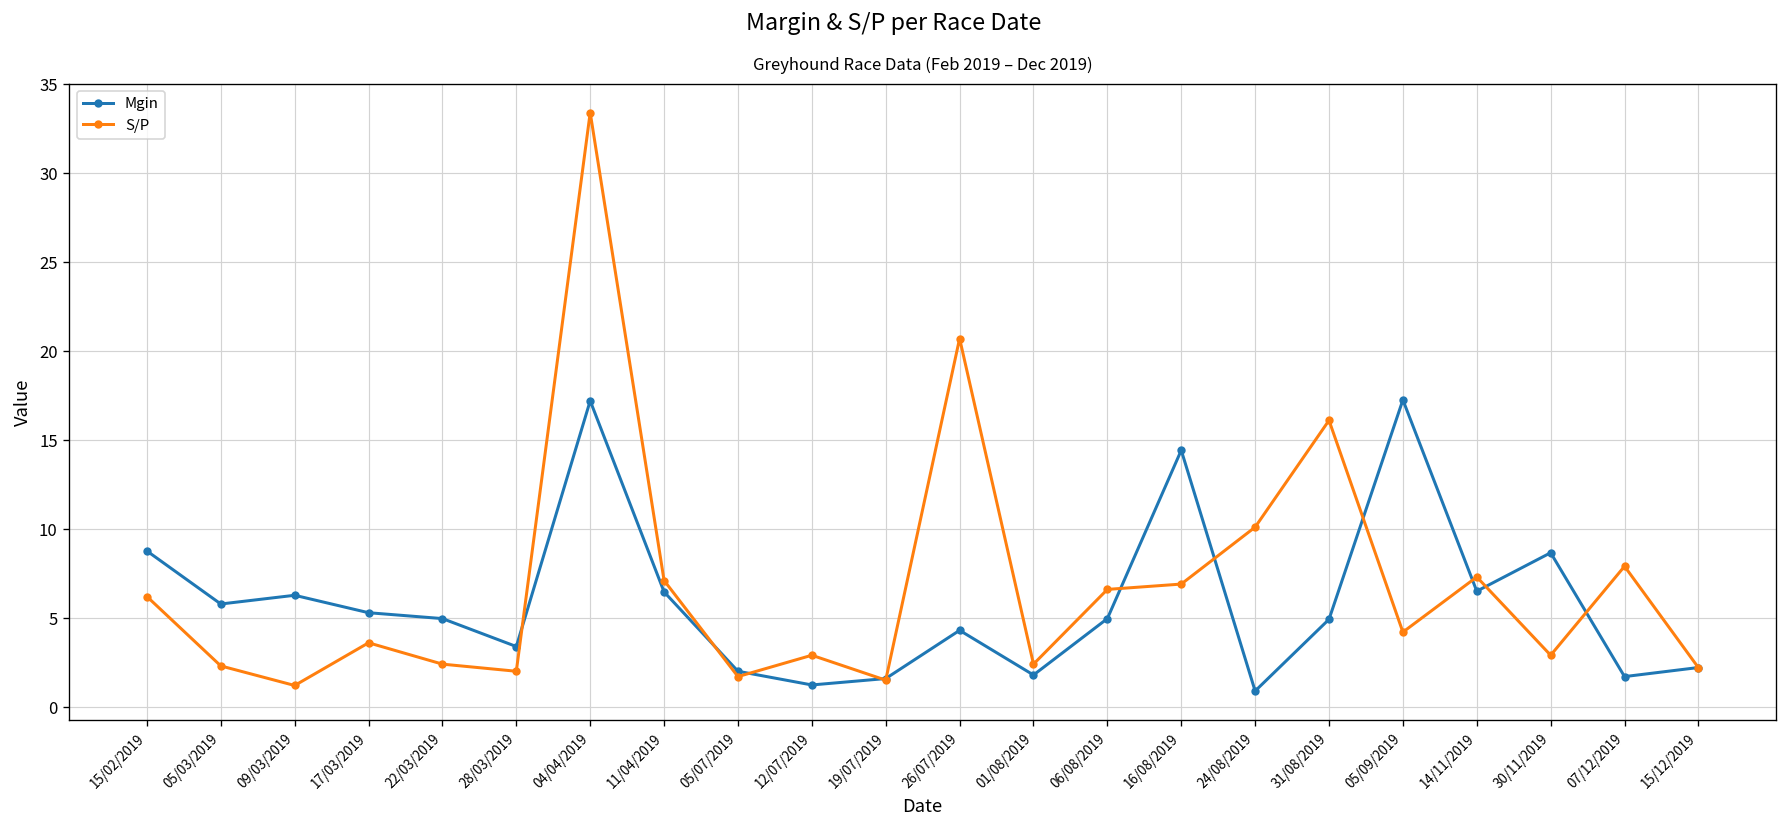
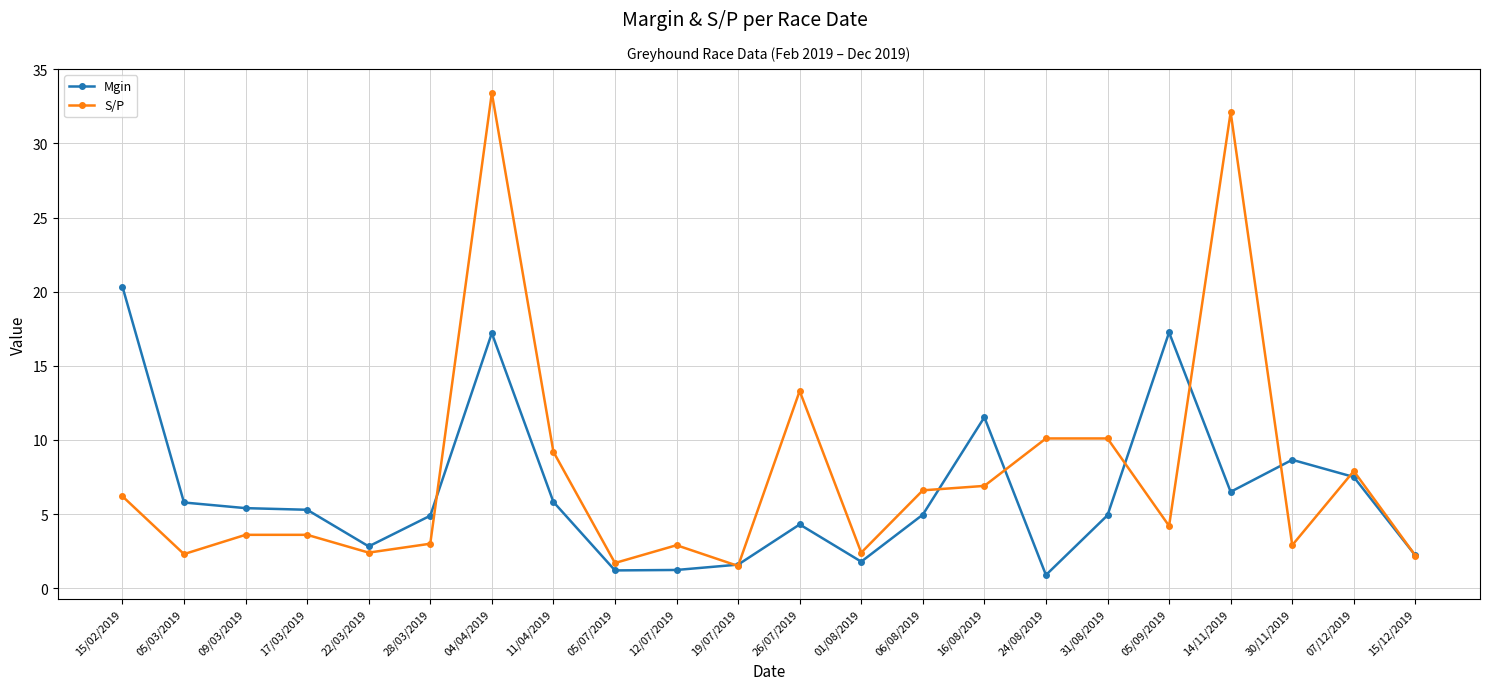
Mgin, 15/02/2019: 8.8 -> 20.3
Mgin, 09/03/2019: 6.3 -> 5.4
S/P, 09/03/2019: 1.2 -> 3.6
Mgin, 22/03/2019: 5.0 -> 2.8
Mgin, 28/03/2019: 3.4 -> 4.9
S/P, 28/03/2019: 2 -> 3
Mgin, 11/04/2019: 6.5 -> 5.8
S/P, 11/04/2019: 7.1 -> 9.2
Mgin, 05/07/2019: 2.0 -> 1.2
S/P, 26/07/2019: 20.7 -> 13.3
Mgin, 16/08/2019: 14.4 -> 11.5
S/P, 31/08/2019: 16.1 -> 10.1
S/P, 14/11/2019: 7.3 -> 32.1
Mgin, 07/12/2019: 1.7 -> 7.5
